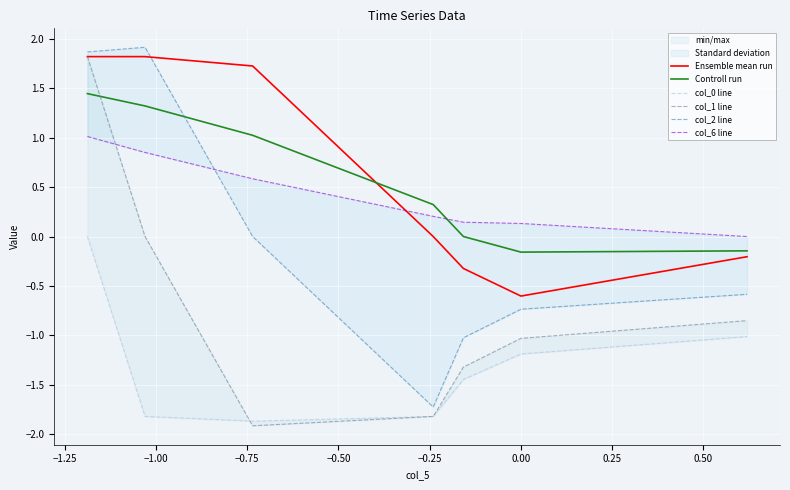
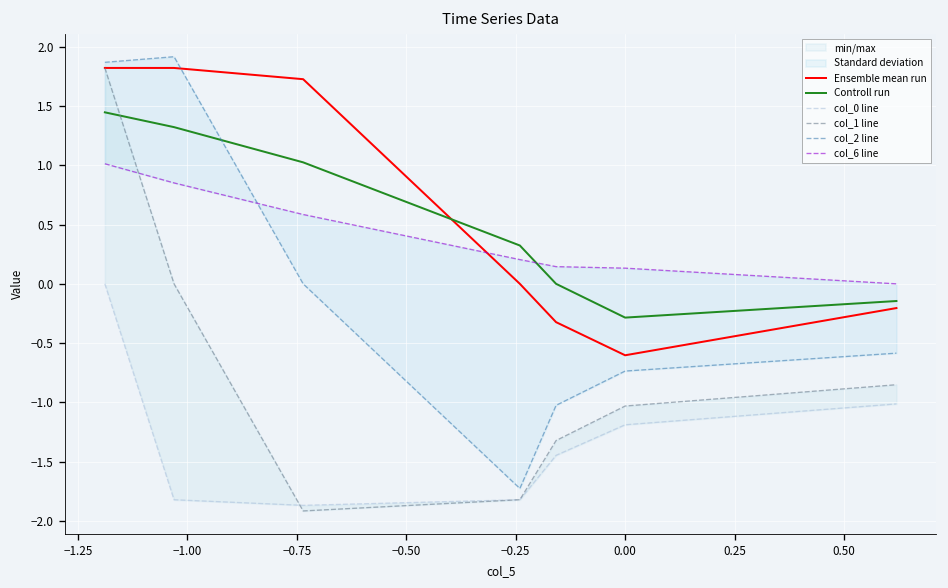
Controll run, 0.00: -0.2 -> -0.3
